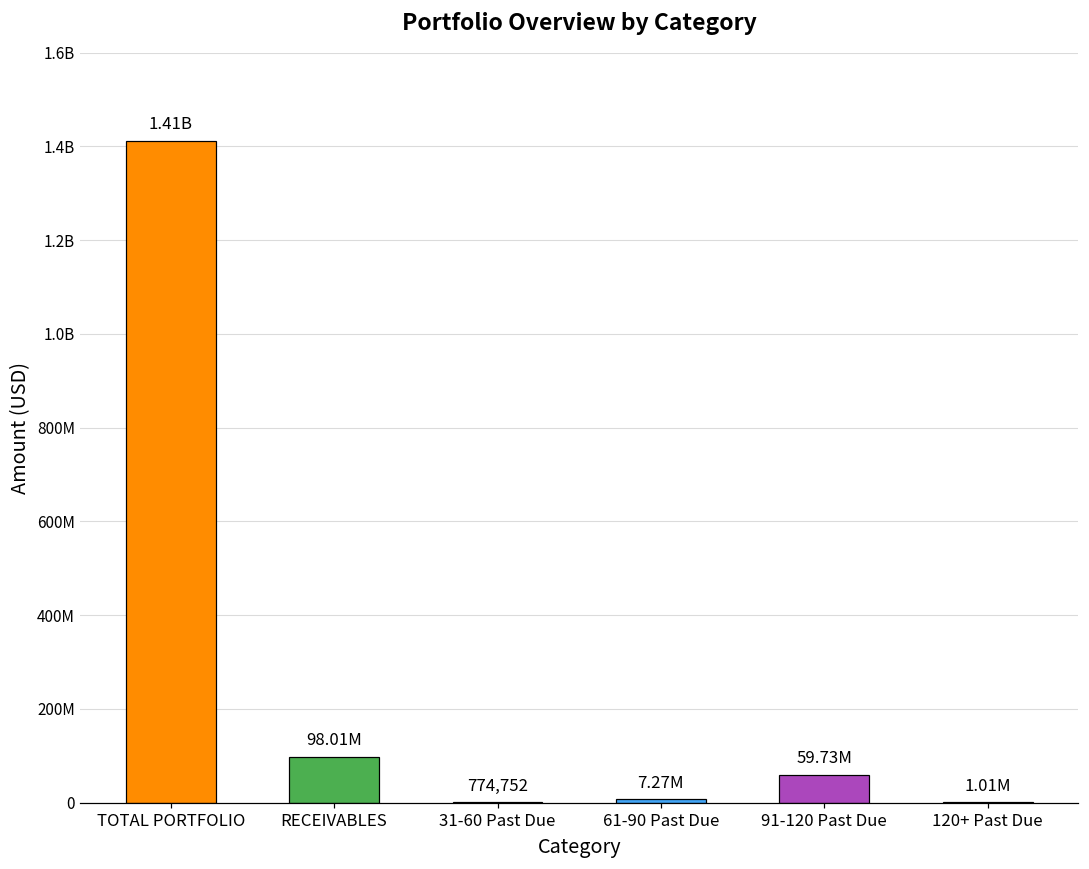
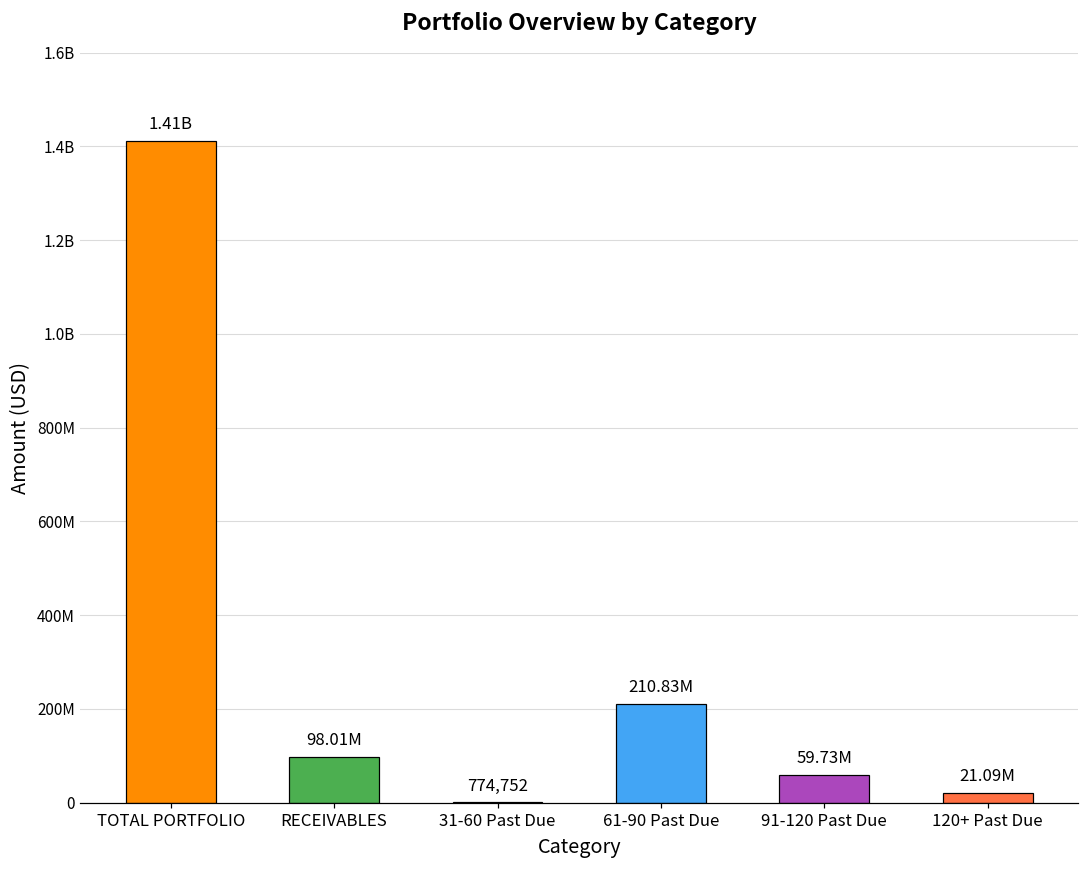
61-90 Past Due: 7.27M -> 210.83M
120+ Past Due: 1.01M -> 21.09M
